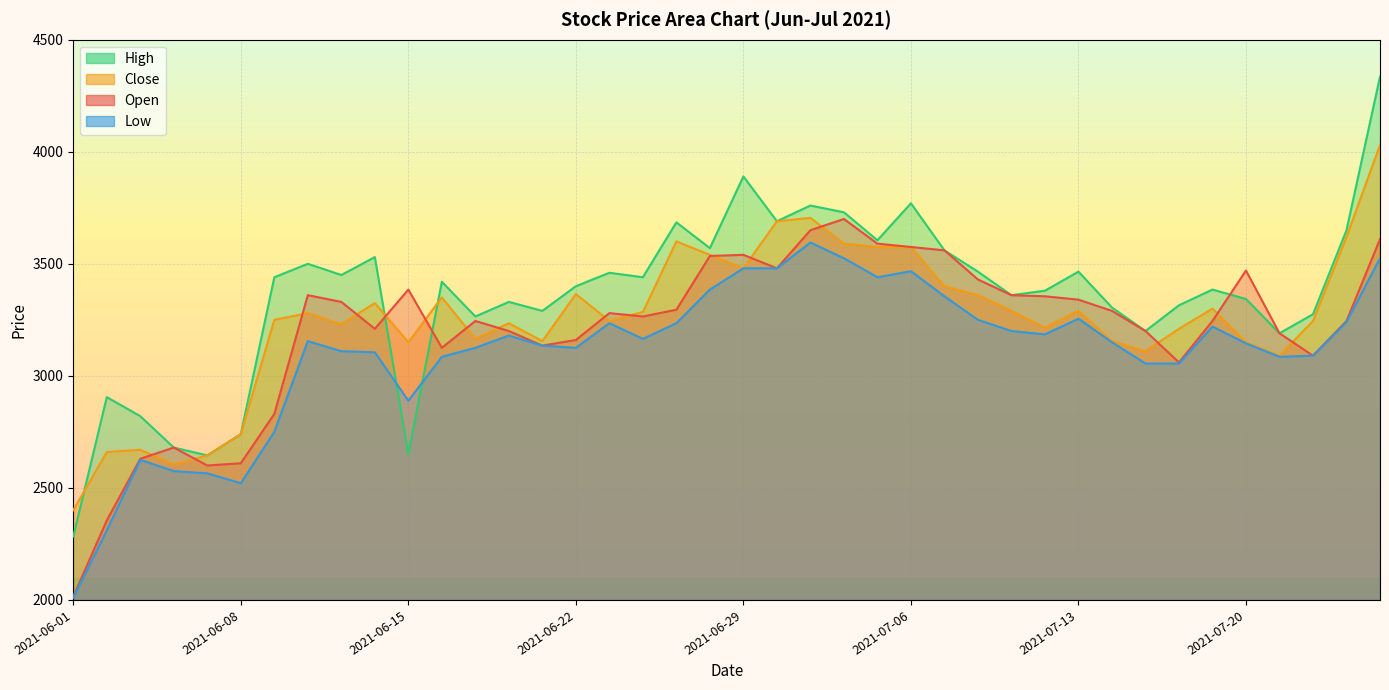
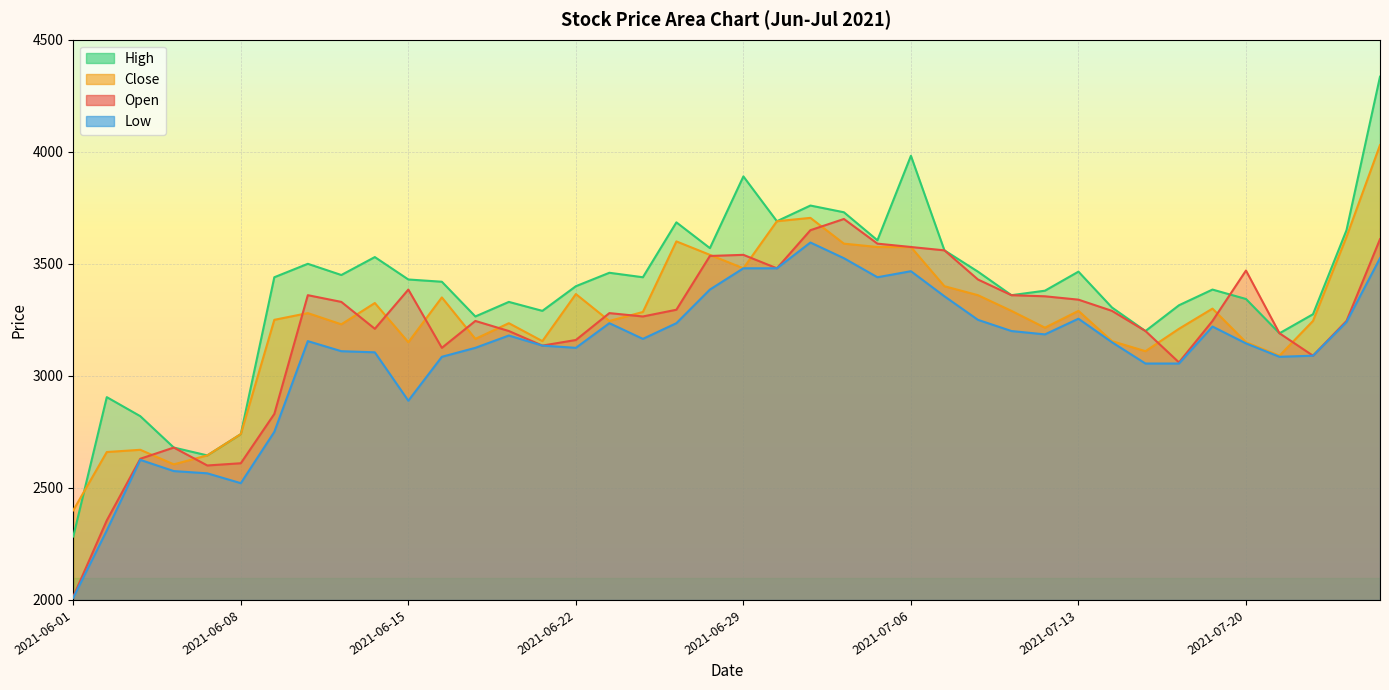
High, 2021-06-15: 2650 -> 3430
High, 2021-07-06: 3770 -> 3980
